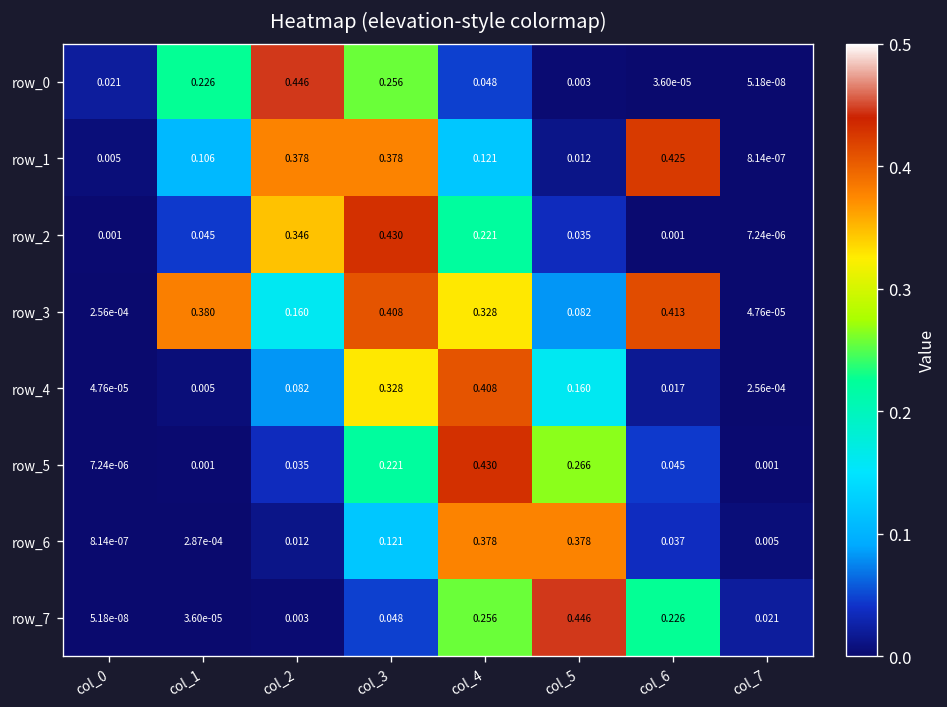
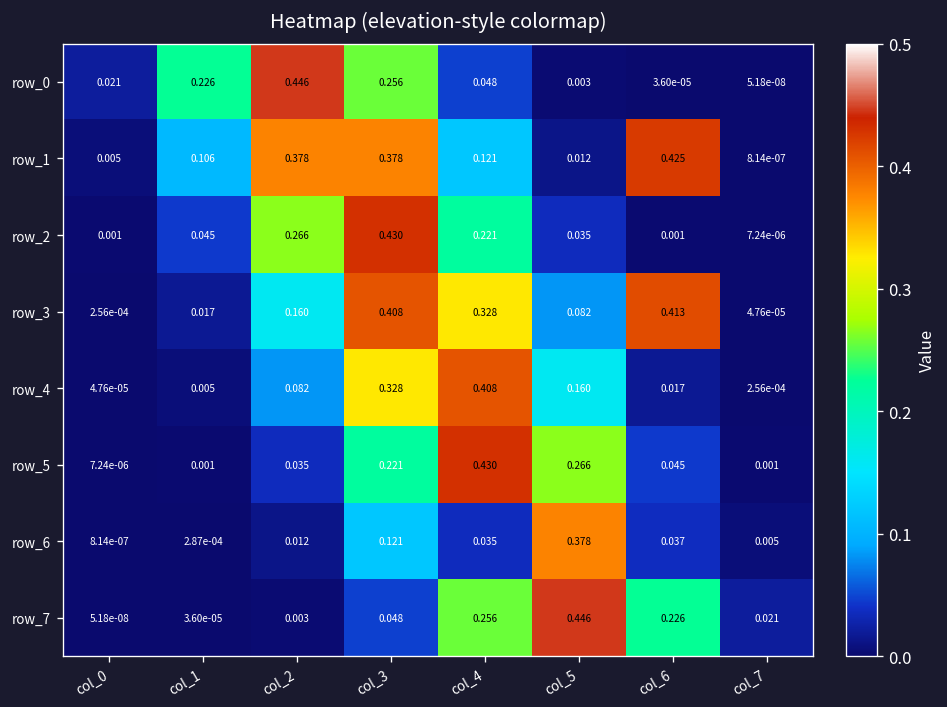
row_2, col_2: 0.346 -> 0.266
row_3, col_1: 0.380 -> 0.017
row_6, col_4: 0.378 -> 0.035
